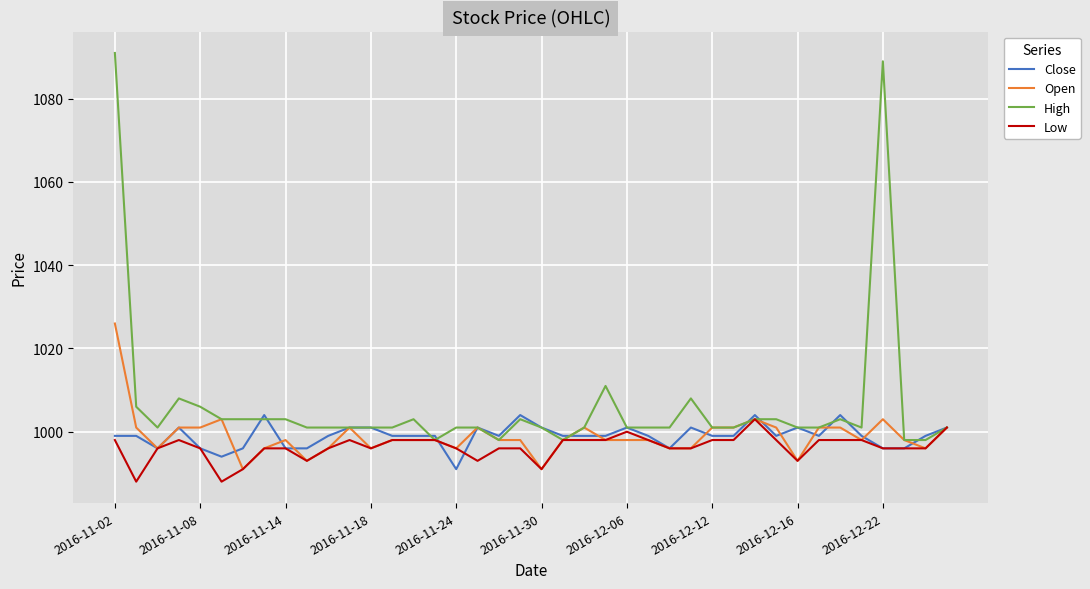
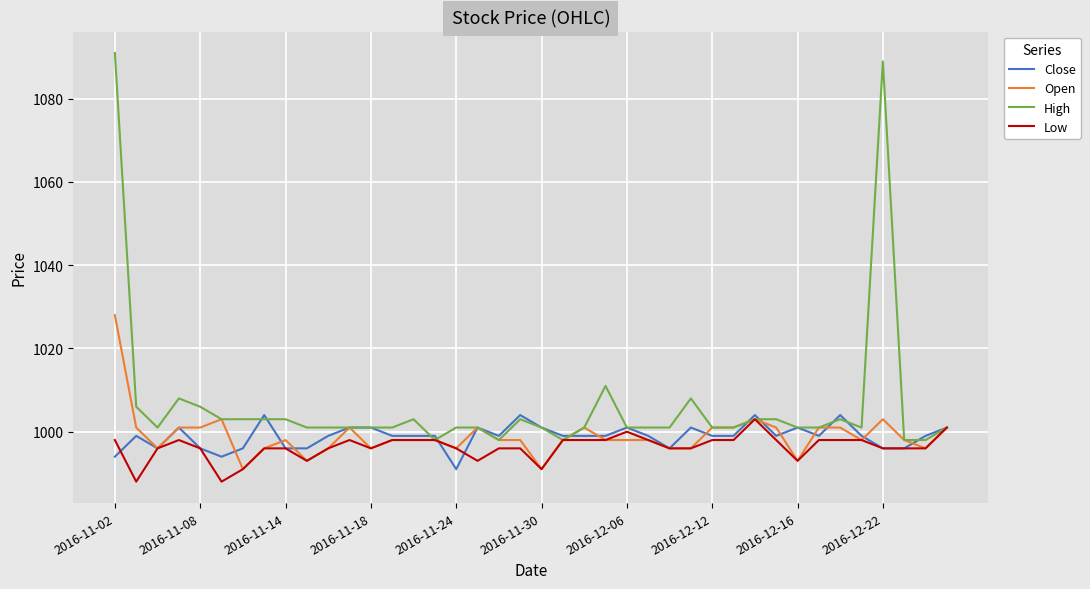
Close, 2016-11-02: 999 -> 994
Open, 2016-11-02: 1026 -> 1028
